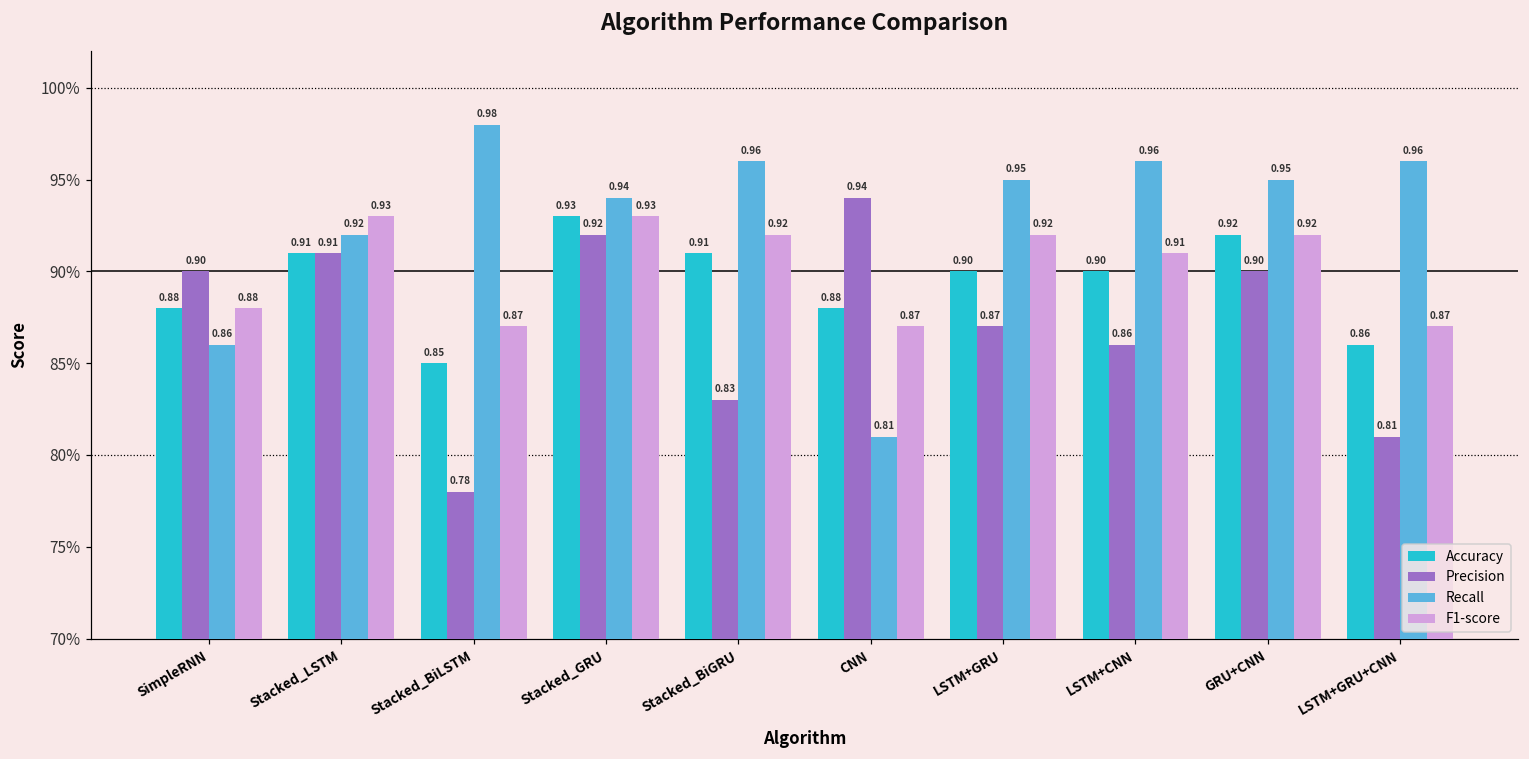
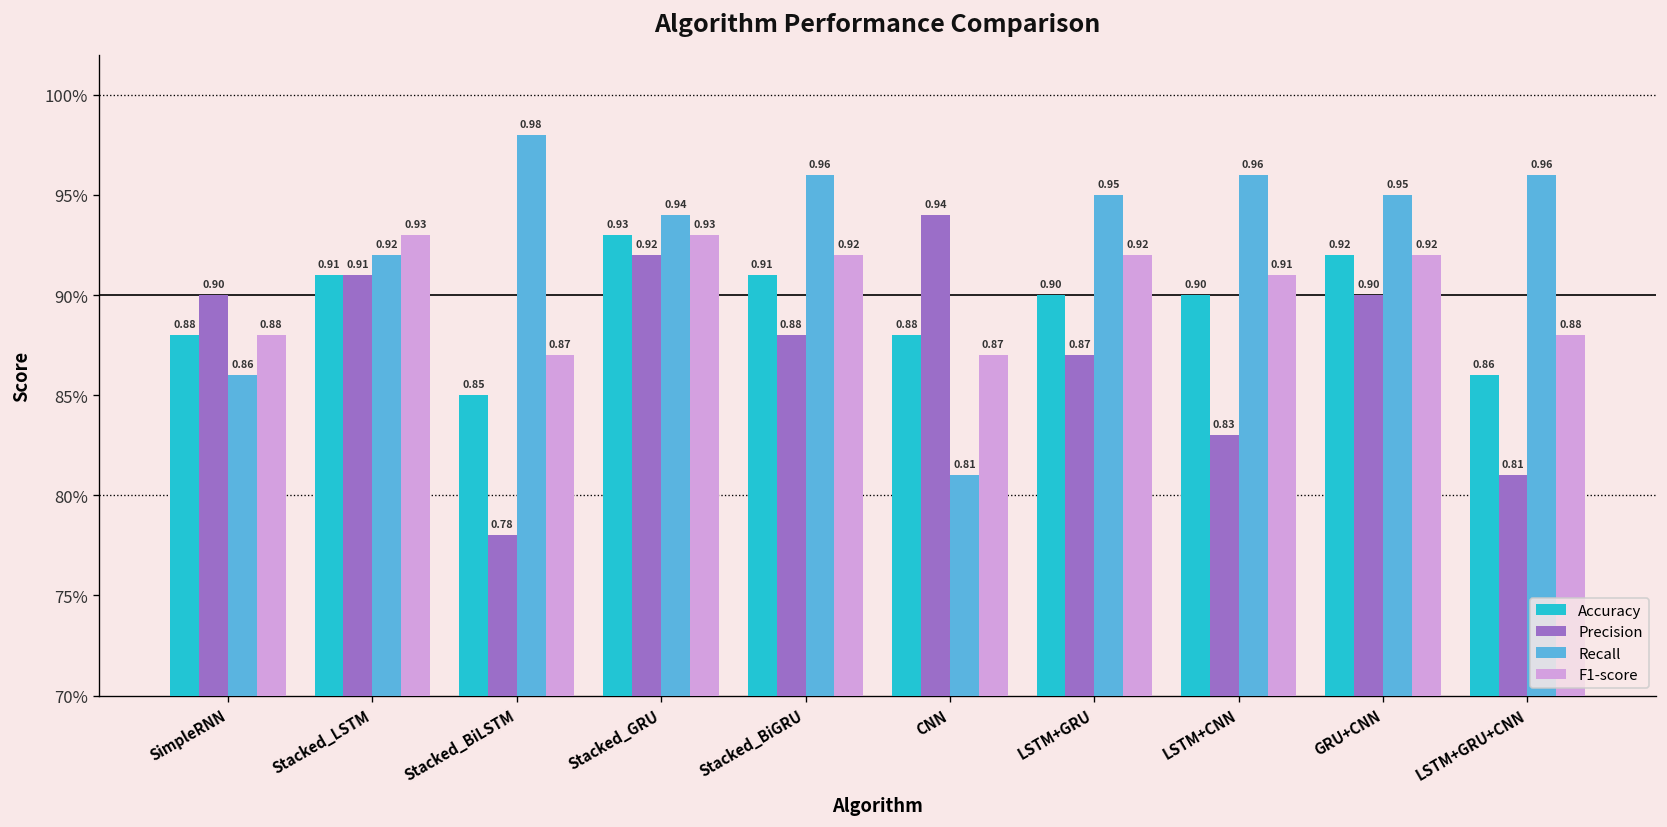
Precision, Stacked_BiGRU: 0.83 -> 0.88
Precision, LSTM+CNN: 0.86 -> 0.83
F1-score, LSTM+GRU+CNN: 0.87 -> 0.88
